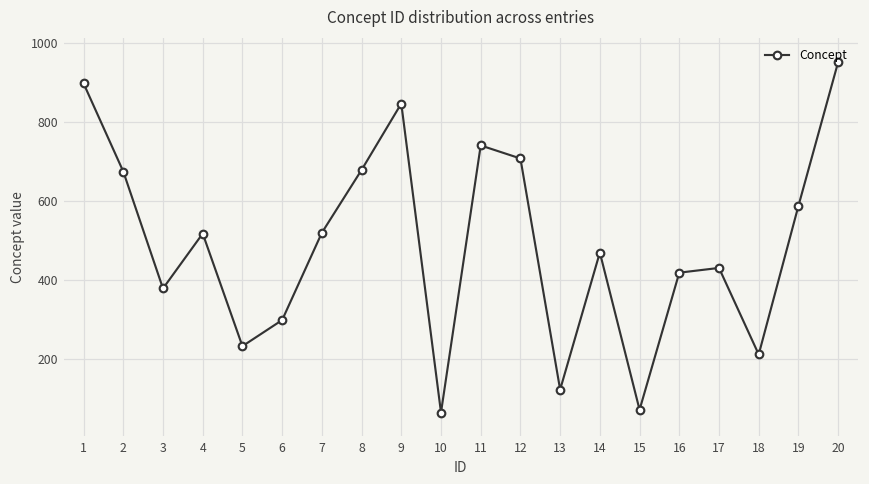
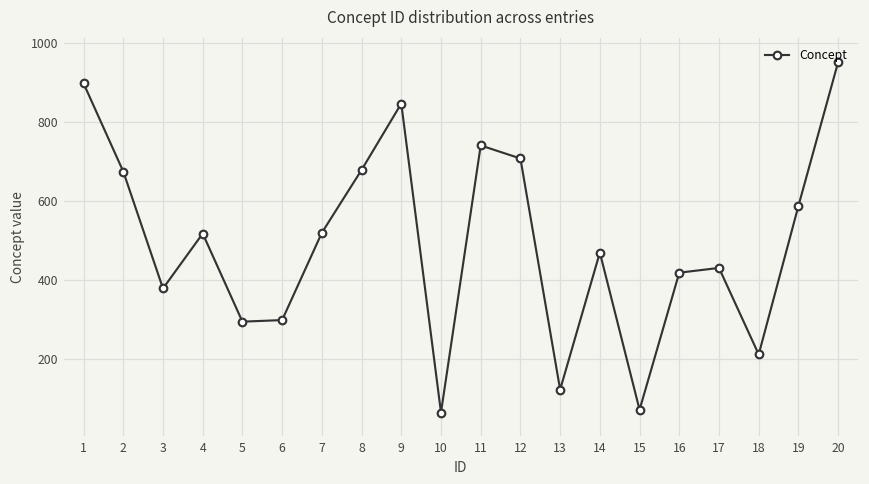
5: 230 -> 290
